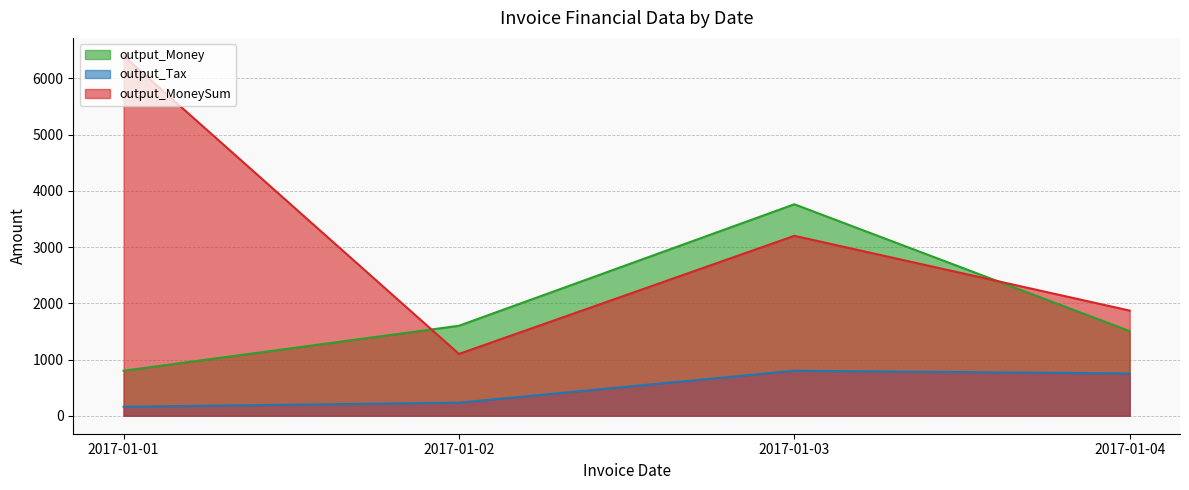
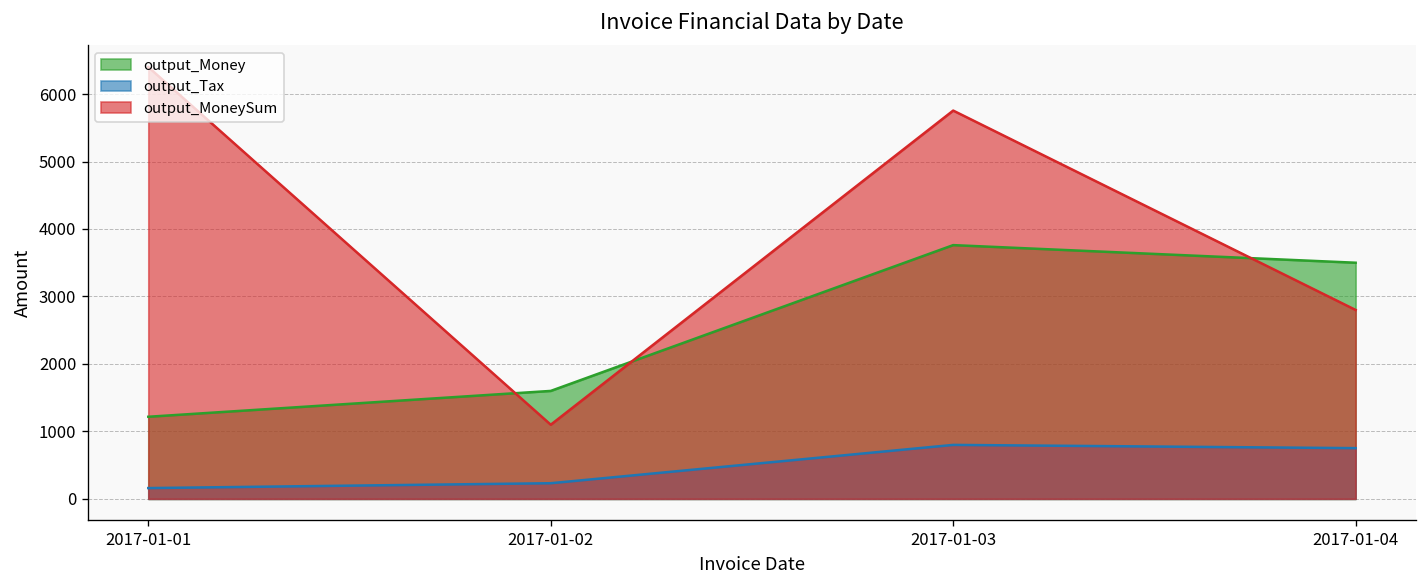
output_Money, 2017-01-01: 800 -> 1200
output_MoneySum, 2017-01-03: 3200 -> 5800
output_Money, 2017-01-04: 1500 -> 3500
output_MoneySum, 2017-01-04: 1900 -> 2800
